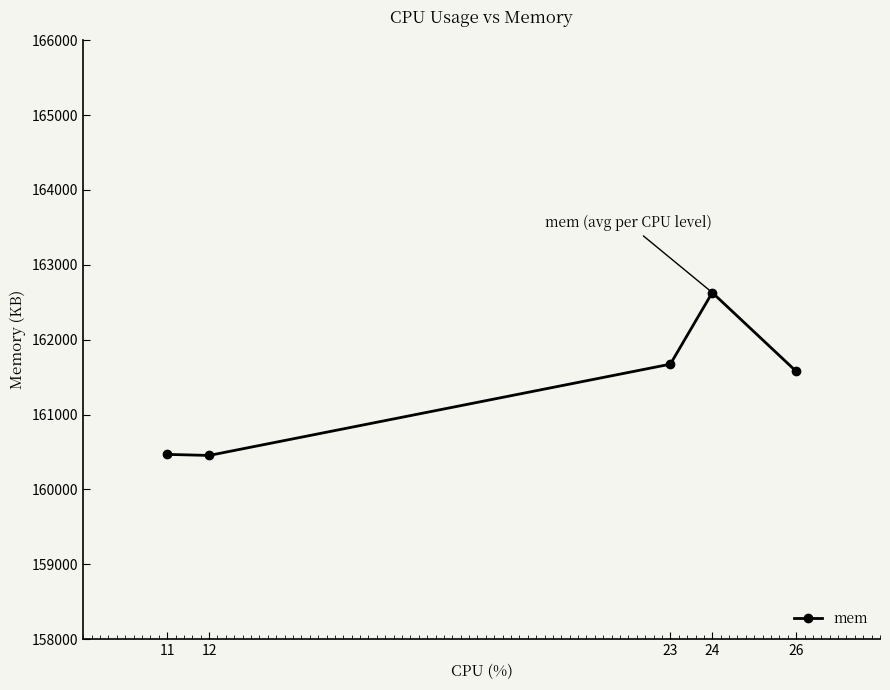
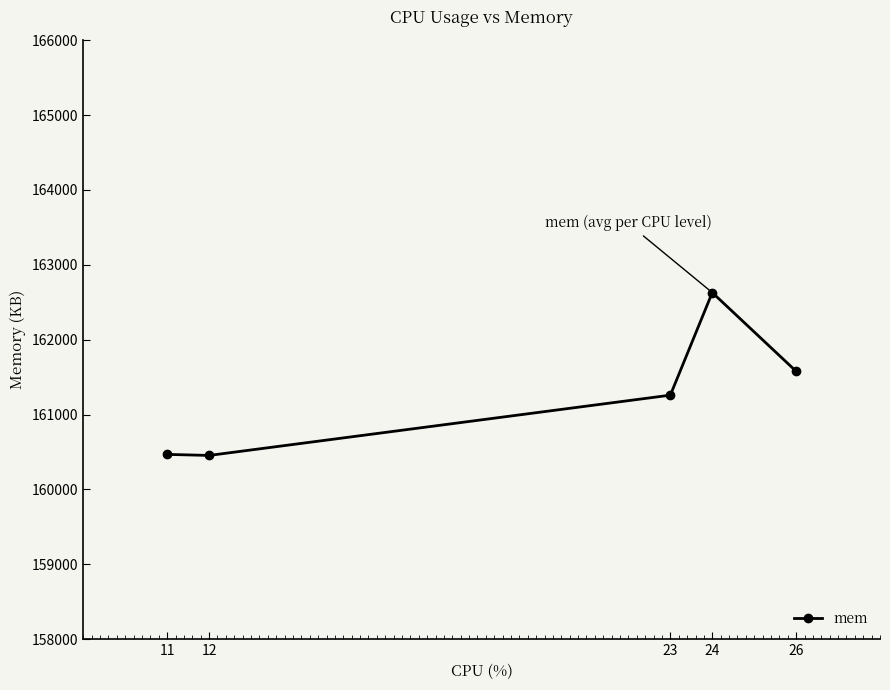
23: 161700 -> 161300
